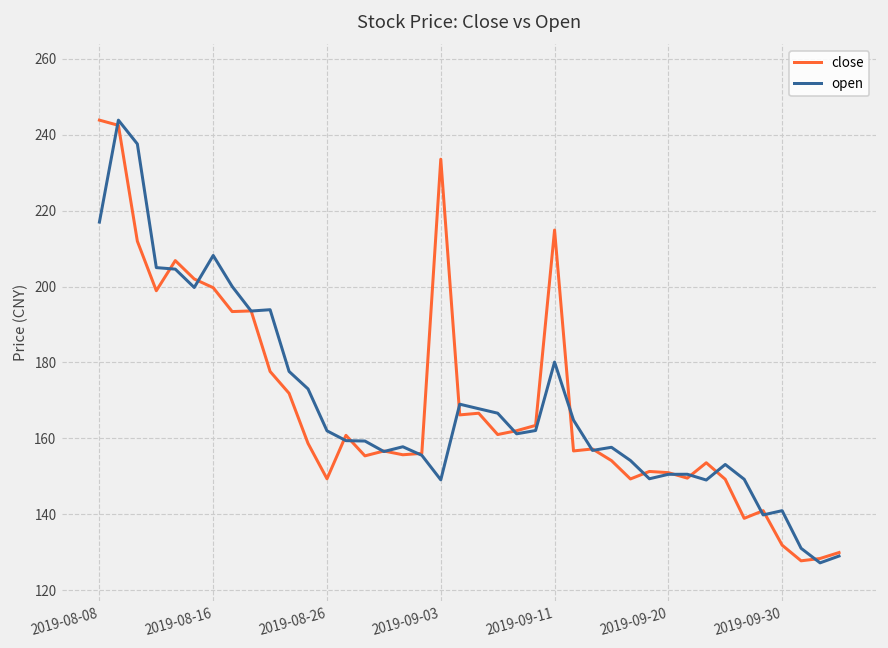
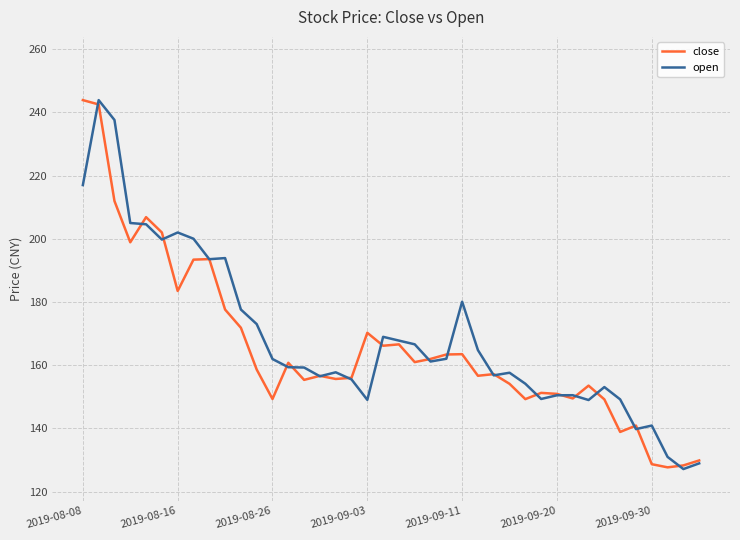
close, 2019-08-16: 200 -> 184
open, 2019-08-16: 208 -> 202
close, 2019-09-03: 234 -> 170
close, 2019-09-11: 215 -> 164
close, 2019-09-30: 132 -> 129
